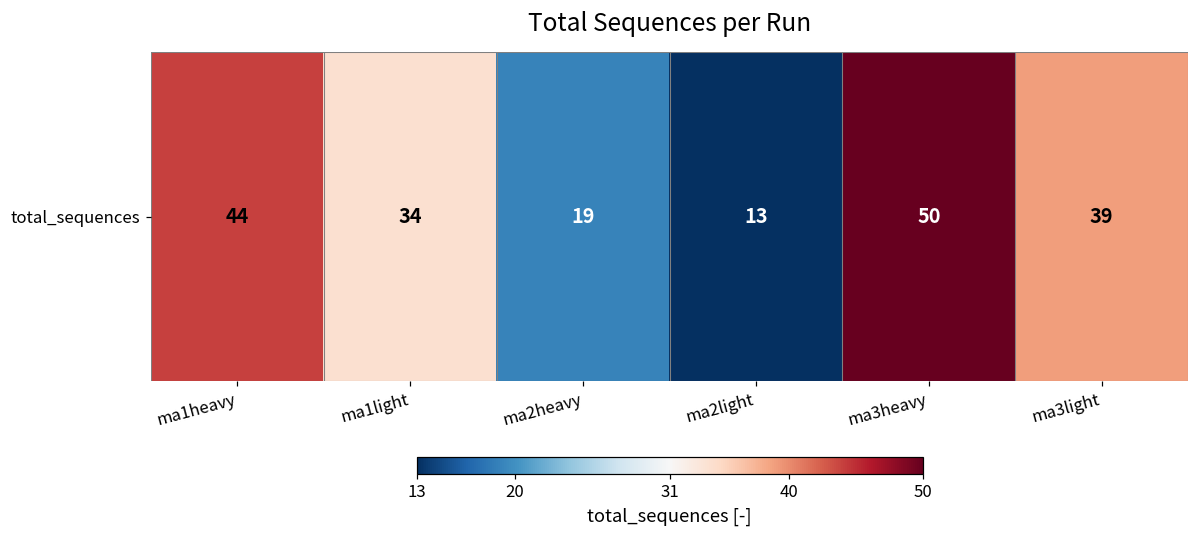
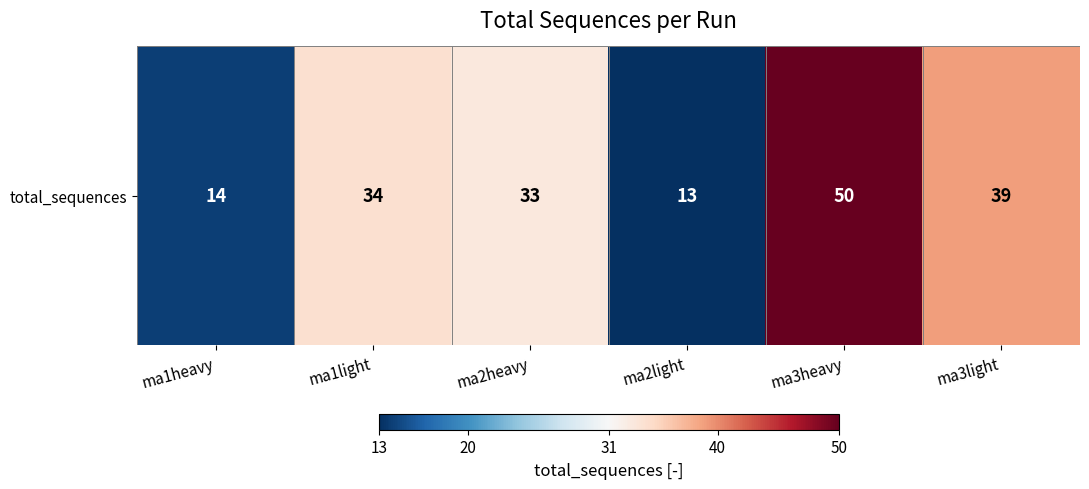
total_sequences, ma1heavy: 44 -> 14
total_sequences, ma2heavy: 19 -> 33
